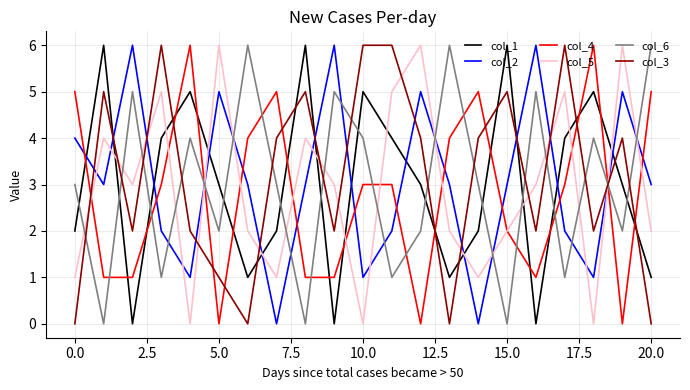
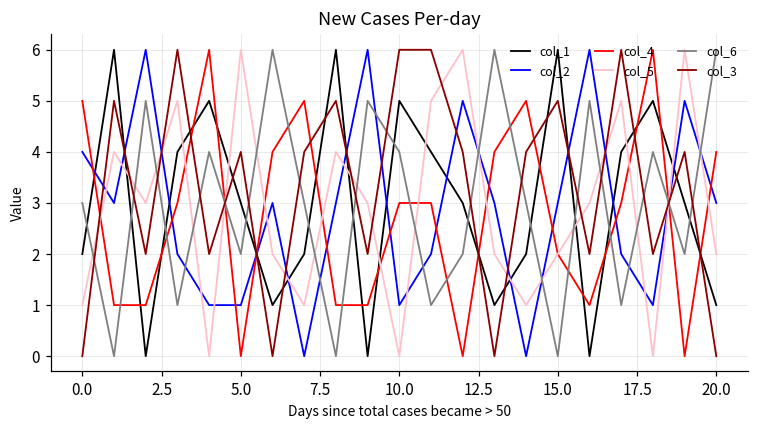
col_2, 5.0: 5 -> 1
col_3, 5.0: 1 -> 4
col_4, 20.0: 5 -> 4
